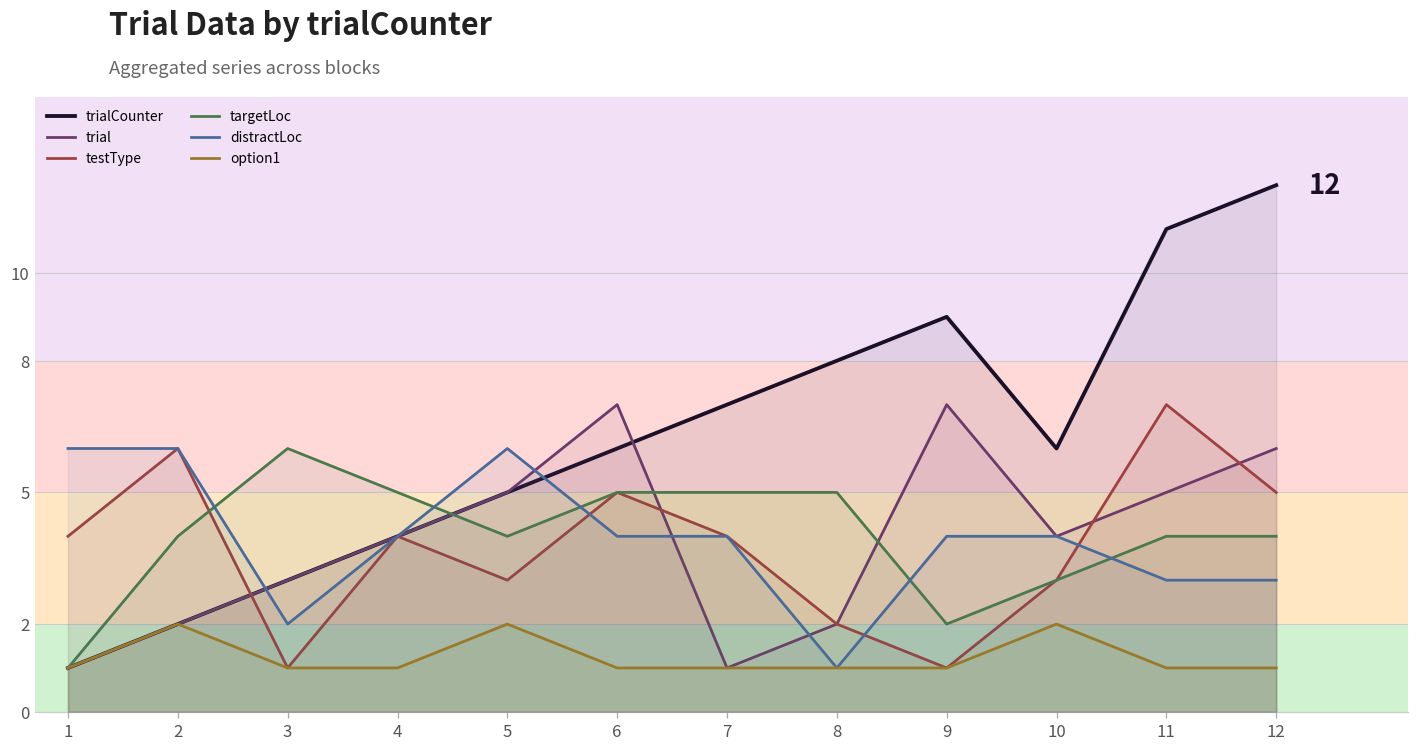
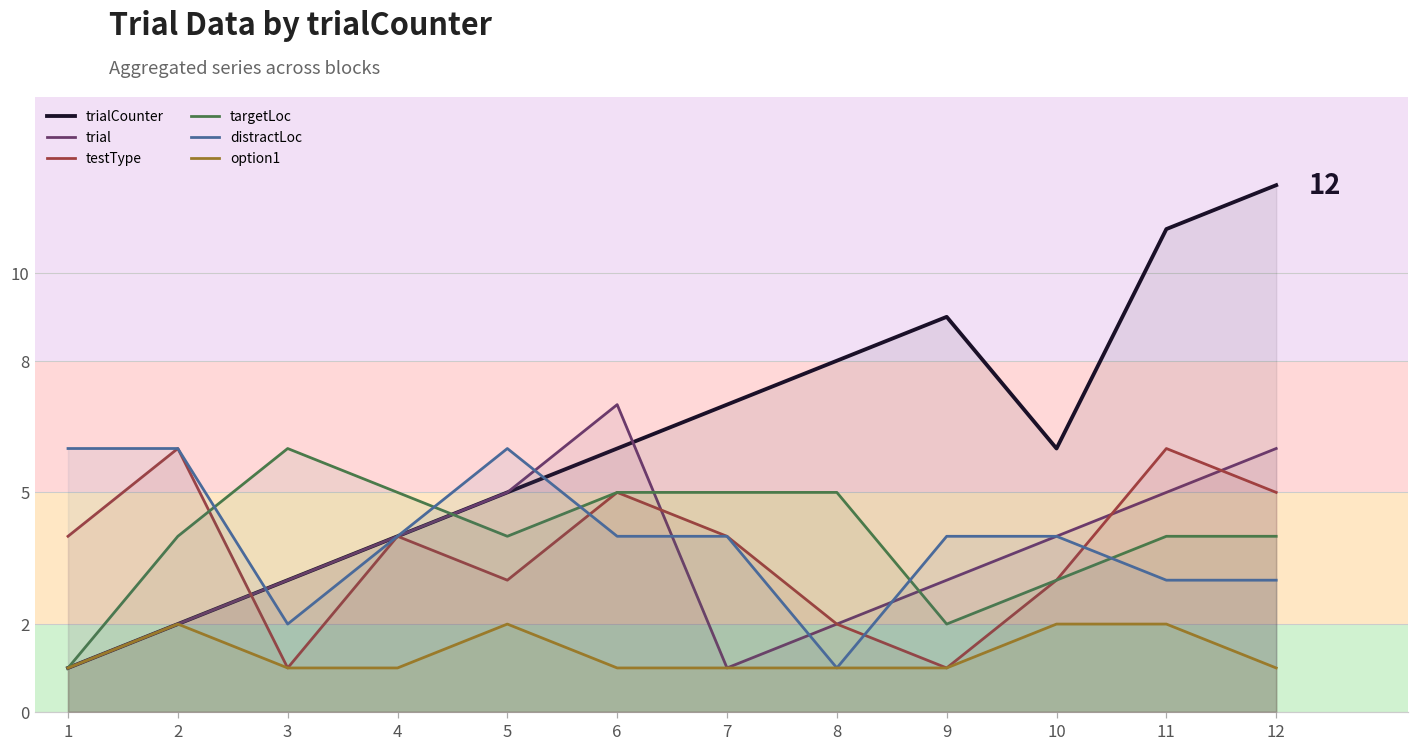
trial, 9: 7 -> 3
testType, 11: 7 -> 6
option1, 11: 1 -> 2
